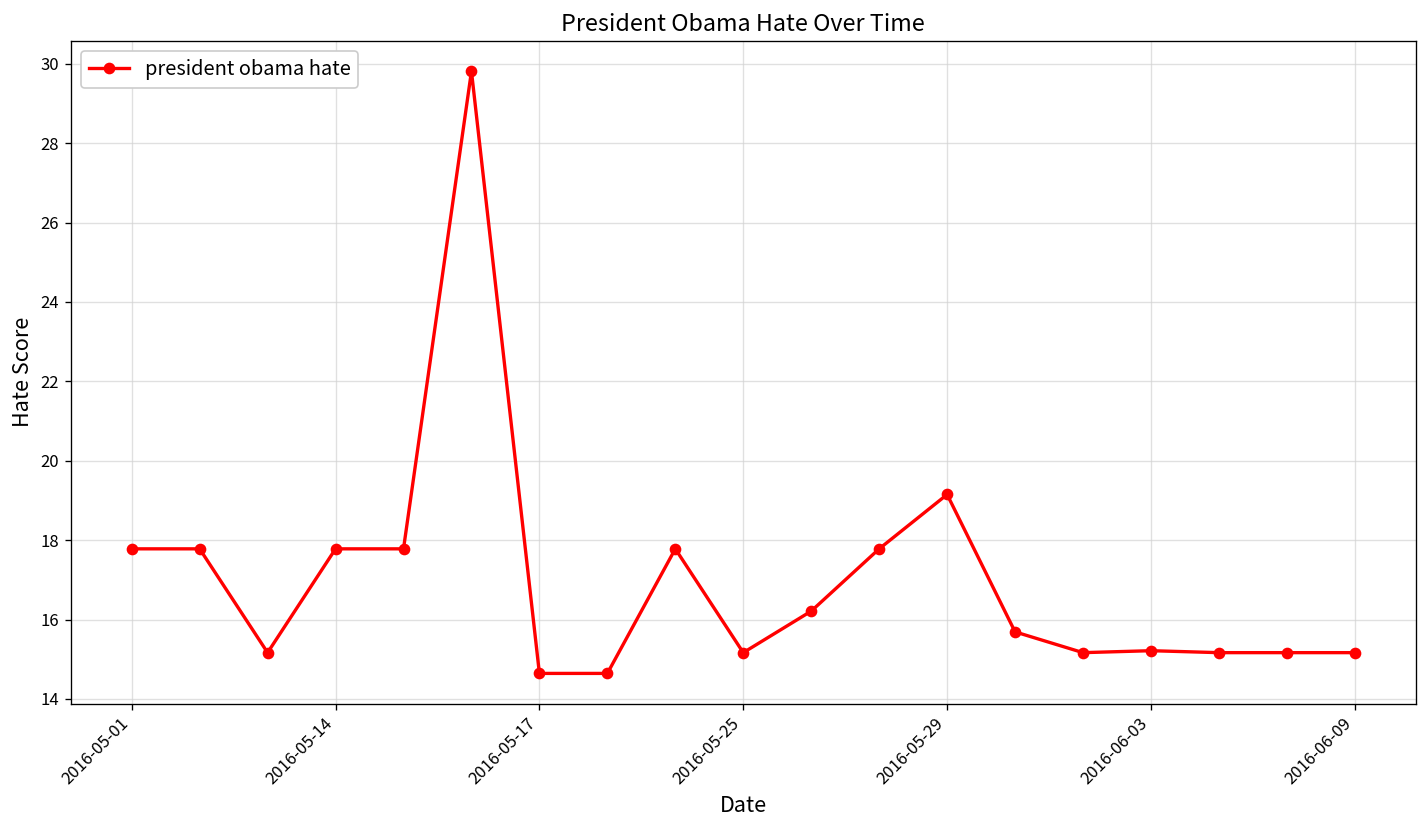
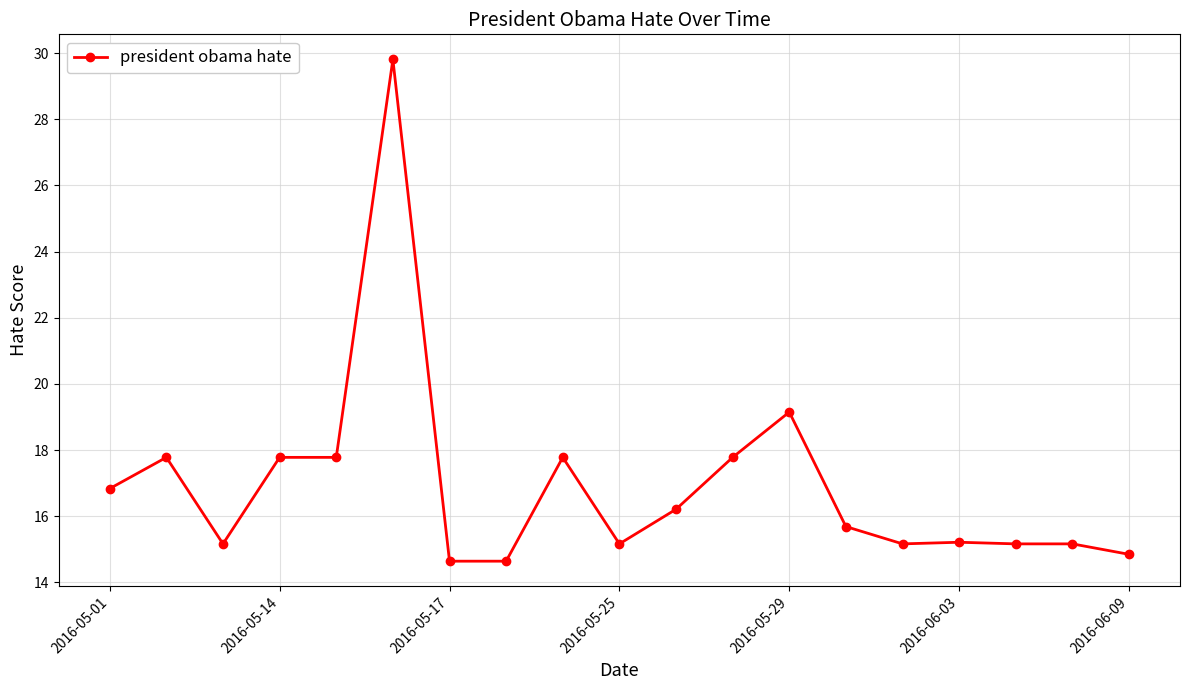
2016-05-01: 17.8 -> 16.8
2016-06-09: 15.2 -> 14.8
